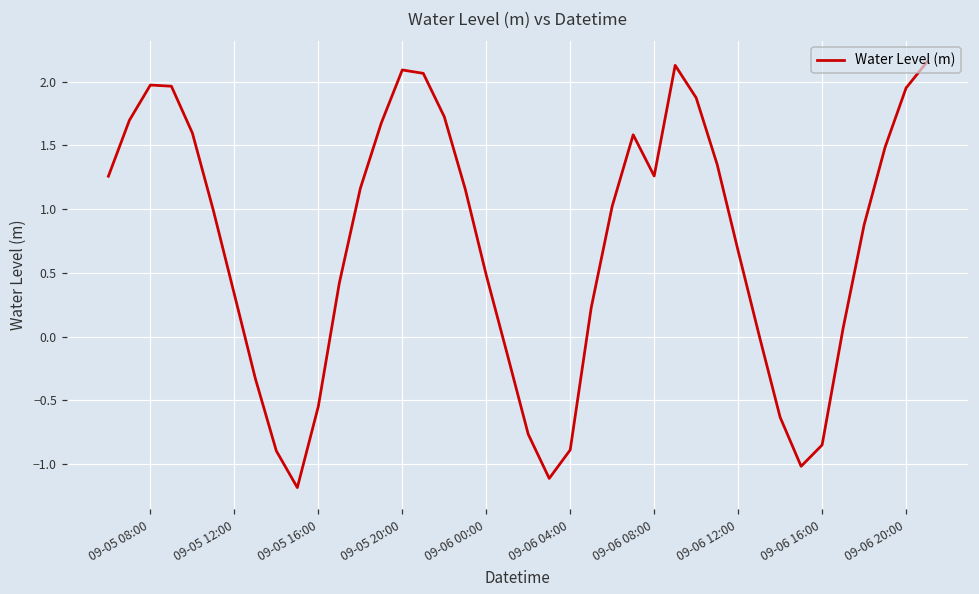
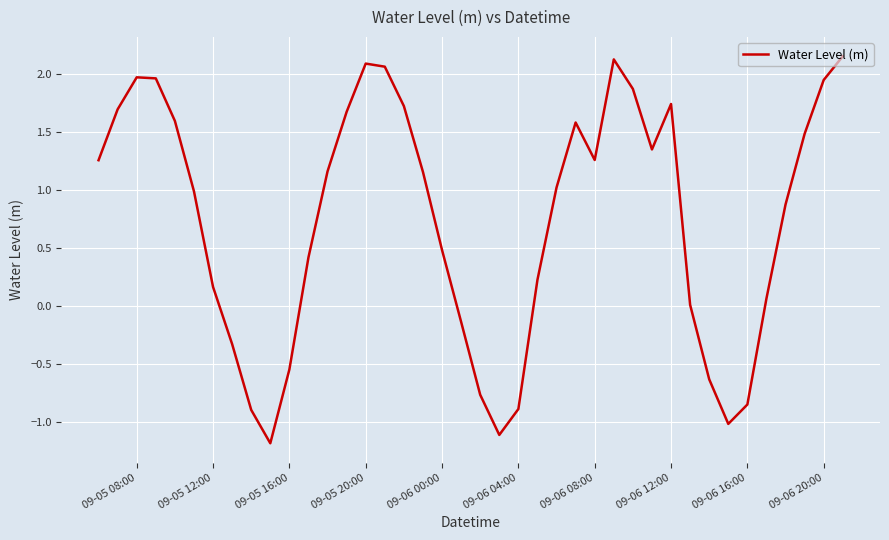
09-05 12:00: 0.33 -> 0.16
09-06 12:00: 0.67 -> 1.74
